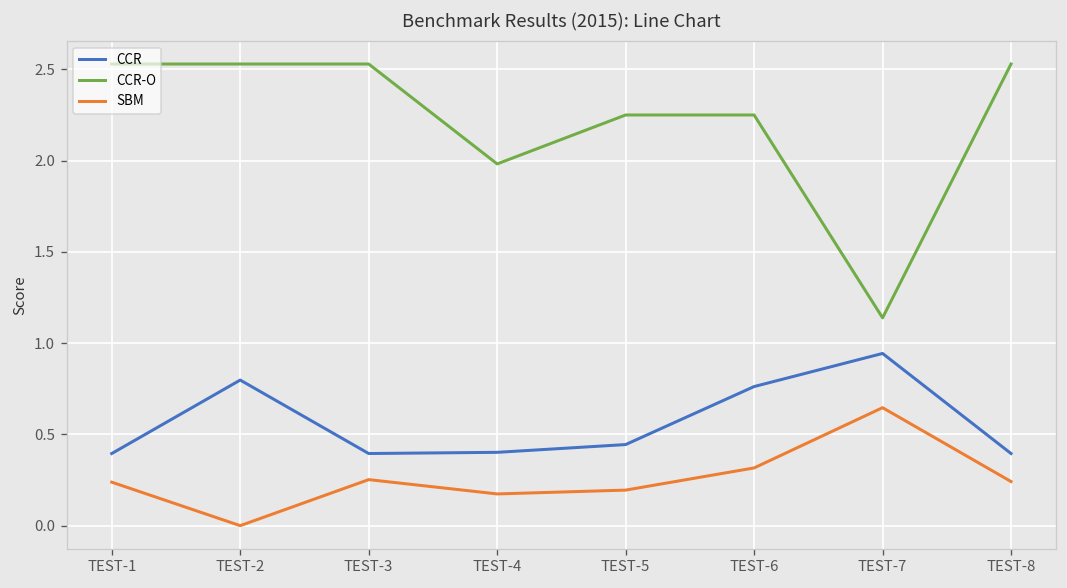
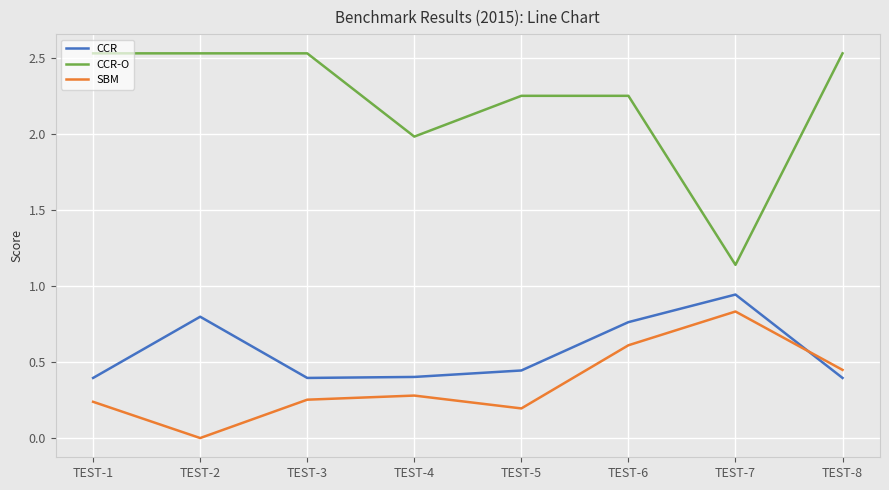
SBM, TEST-4: 0.17 -> 0.28
SBM, TEST-6: 0.32 -> 0.61
SBM, TEST-7: 0.65 -> 0.83
SBM, TEST-8: 0.24 -> 0.45
